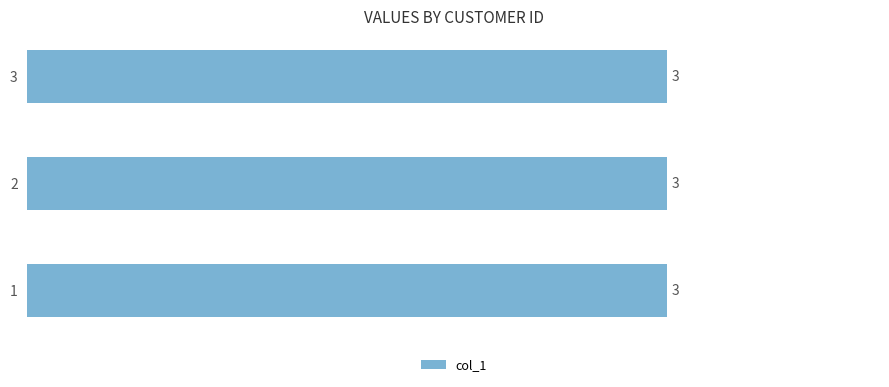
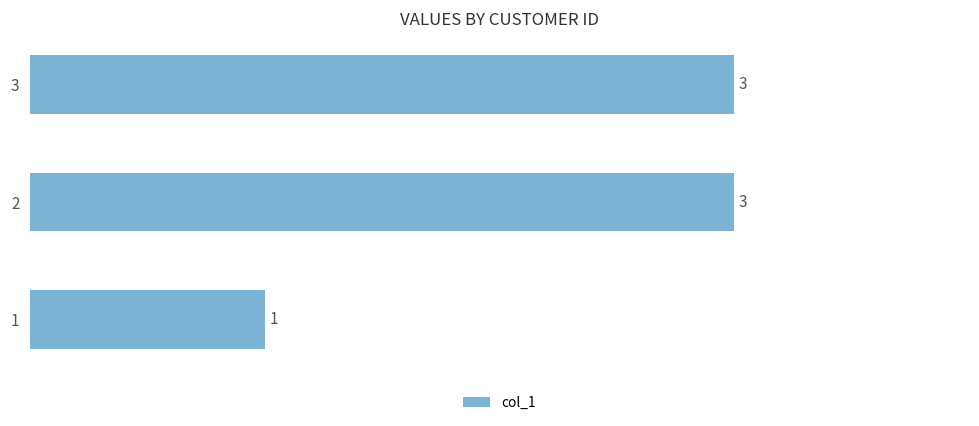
1: 3 -> 1
